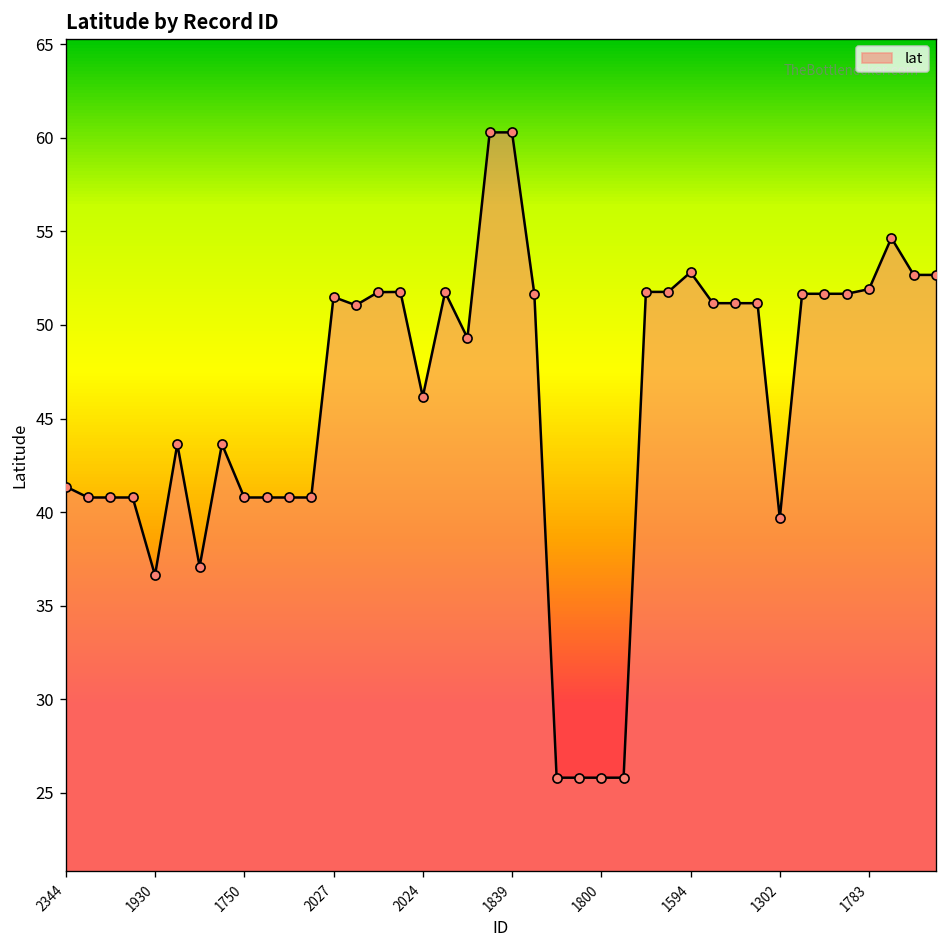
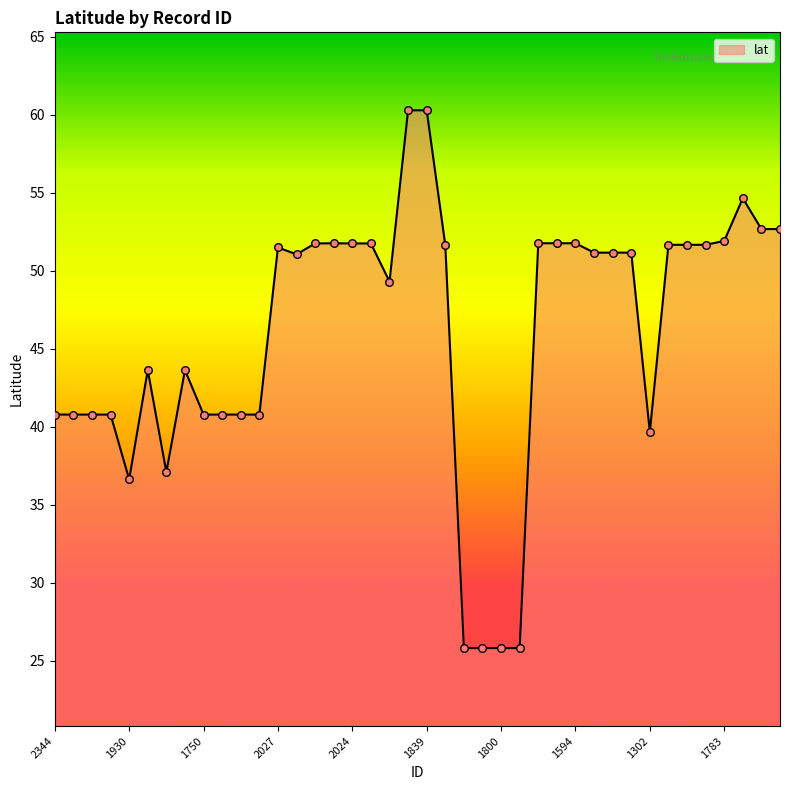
2344: 41.4 -> 40.8
2024: 46.2 -> 51.8
1594: 52.8 -> 51.8
